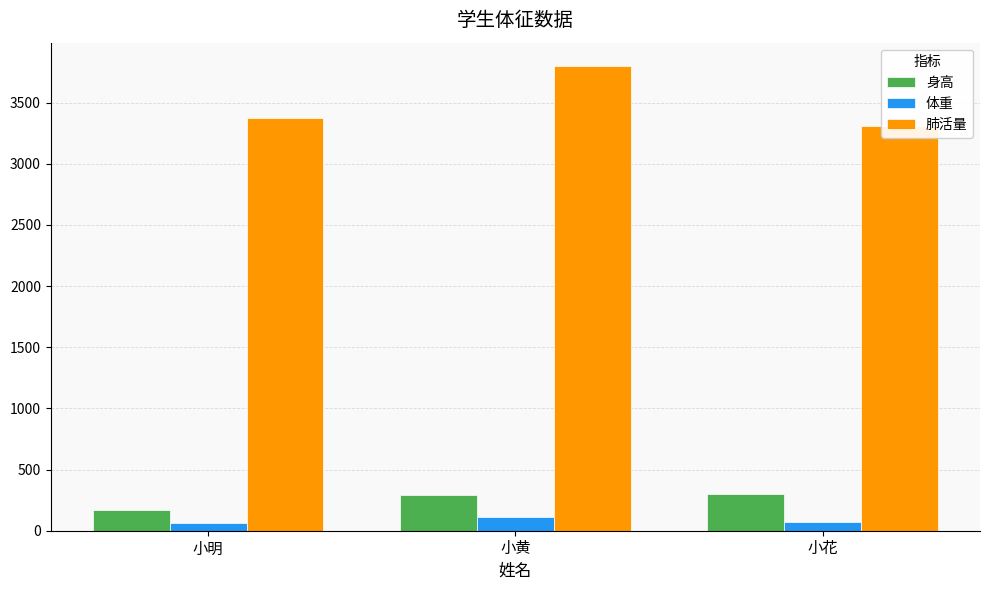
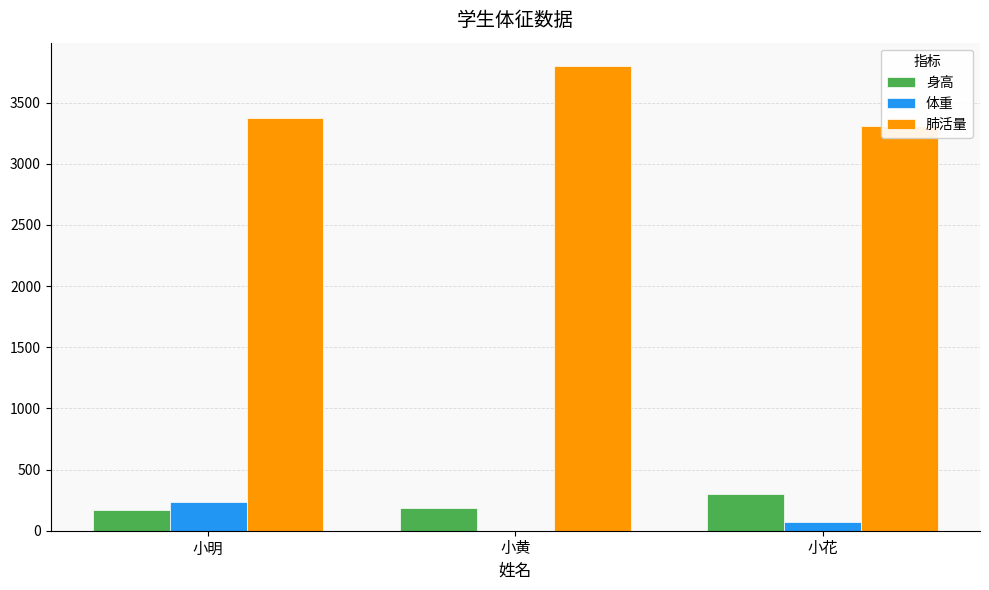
体重, 小明: 60 -> 230
身高, 小黄: 290 -> 190
体重, 小黄: 110 -> 0
